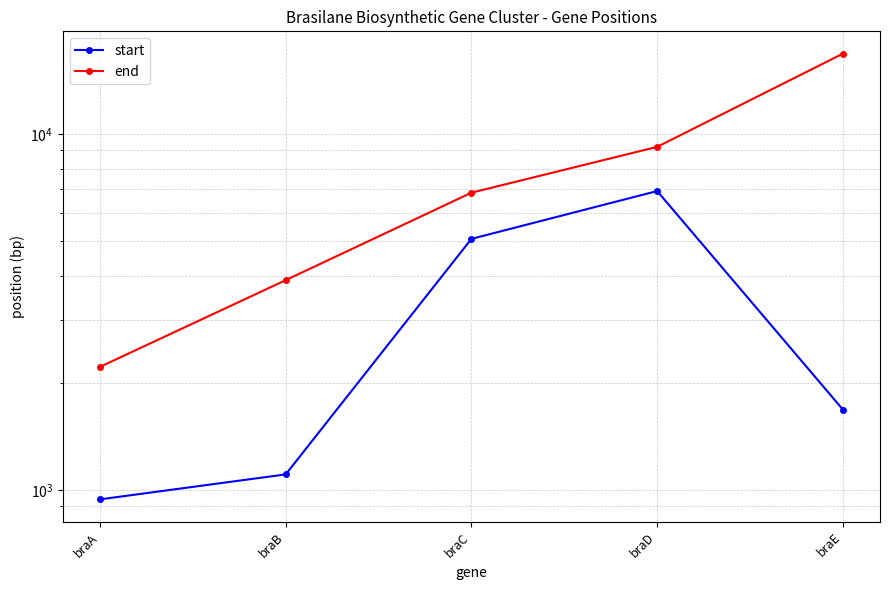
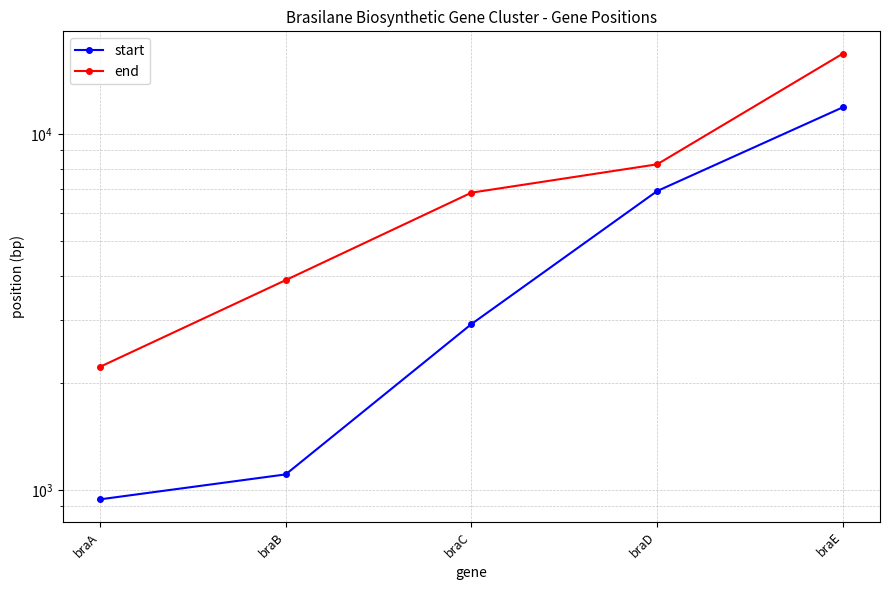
start, braC: 5100 -> 2900
end, braD: 9200 -> 8200
start, braE: 1700 -> 11900
